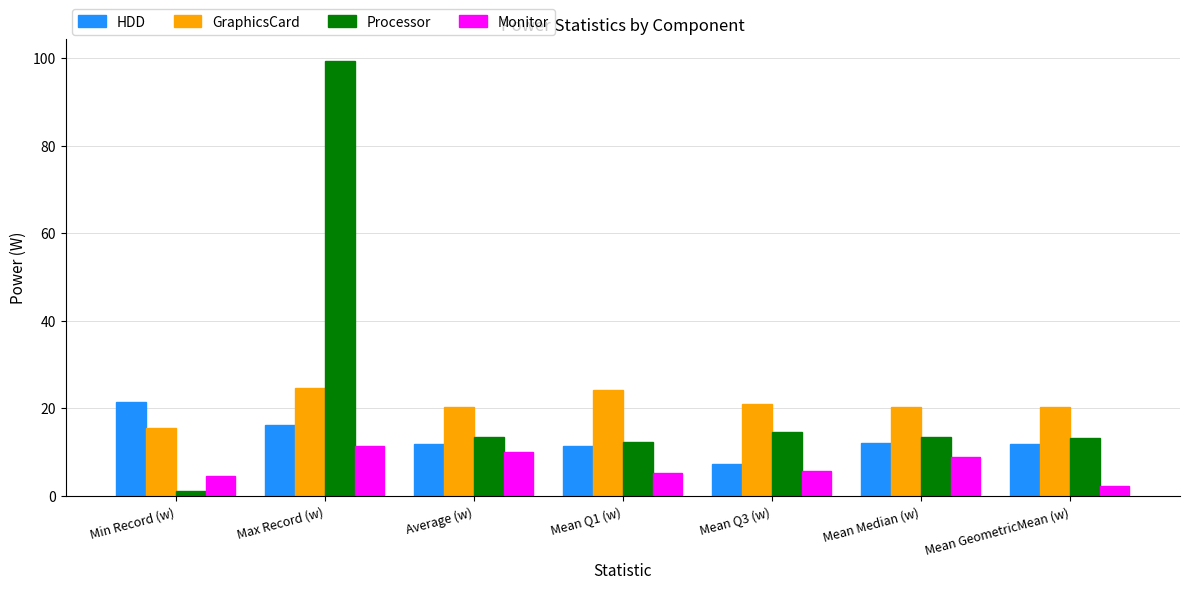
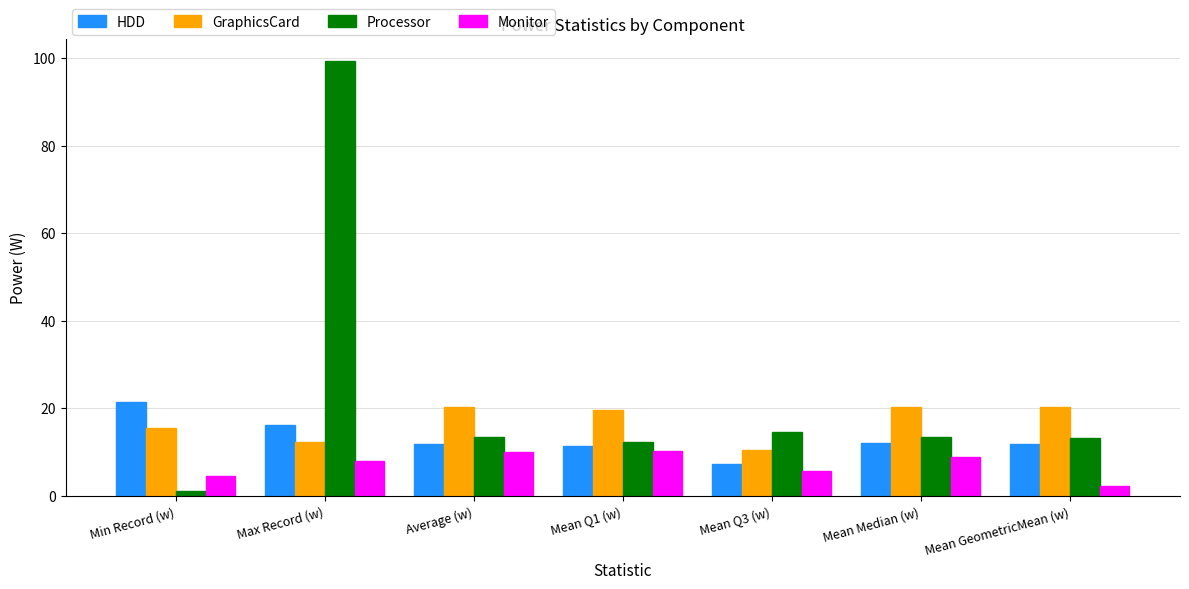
GraphicsCard, Max Record (w): 25 -> 12
Monitor, Max Record (w): 11 -> 8
GraphicsCard, Mean Q1 (w): 24 -> 20
Monitor, Mean Q1 (w): 5 -> 10
GraphicsCard, Mean Q3 (w): 21 -> 11
